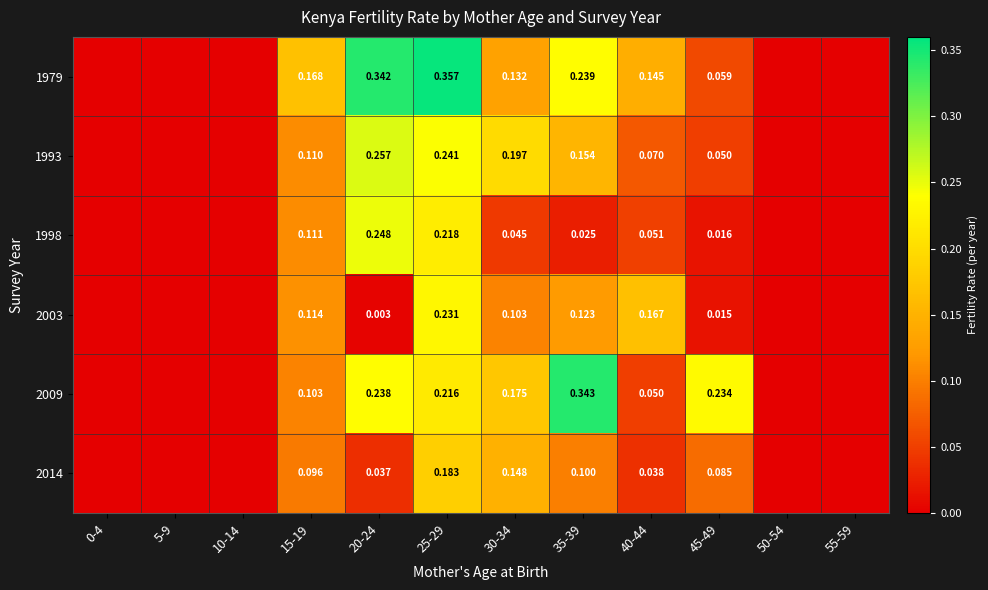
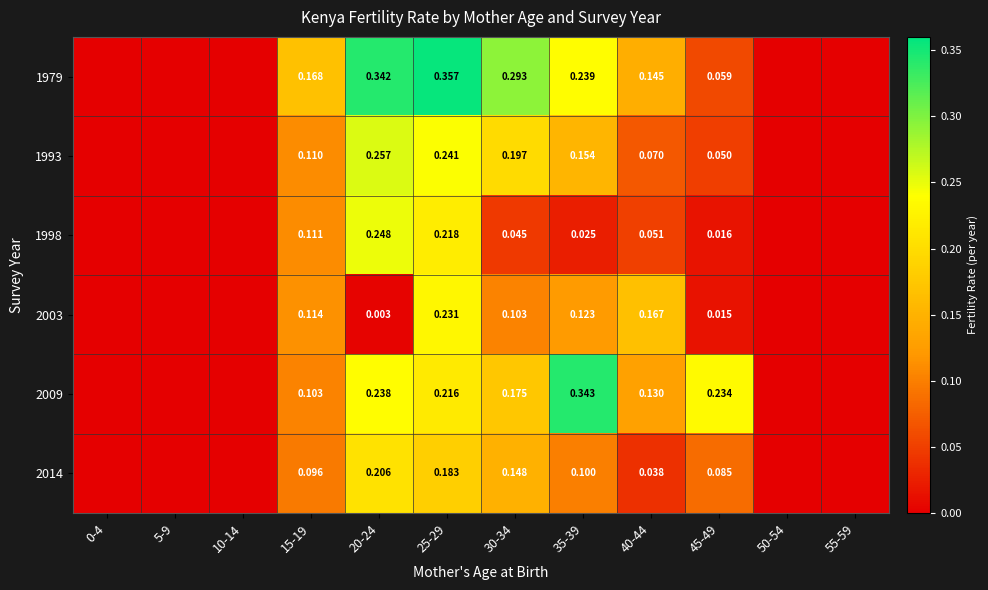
1979, 30-34: 0.132 -> 0.293
2009, 40-44: 0.050 -> 0.130
2014, 20-24: 0.037 -> 0.206
